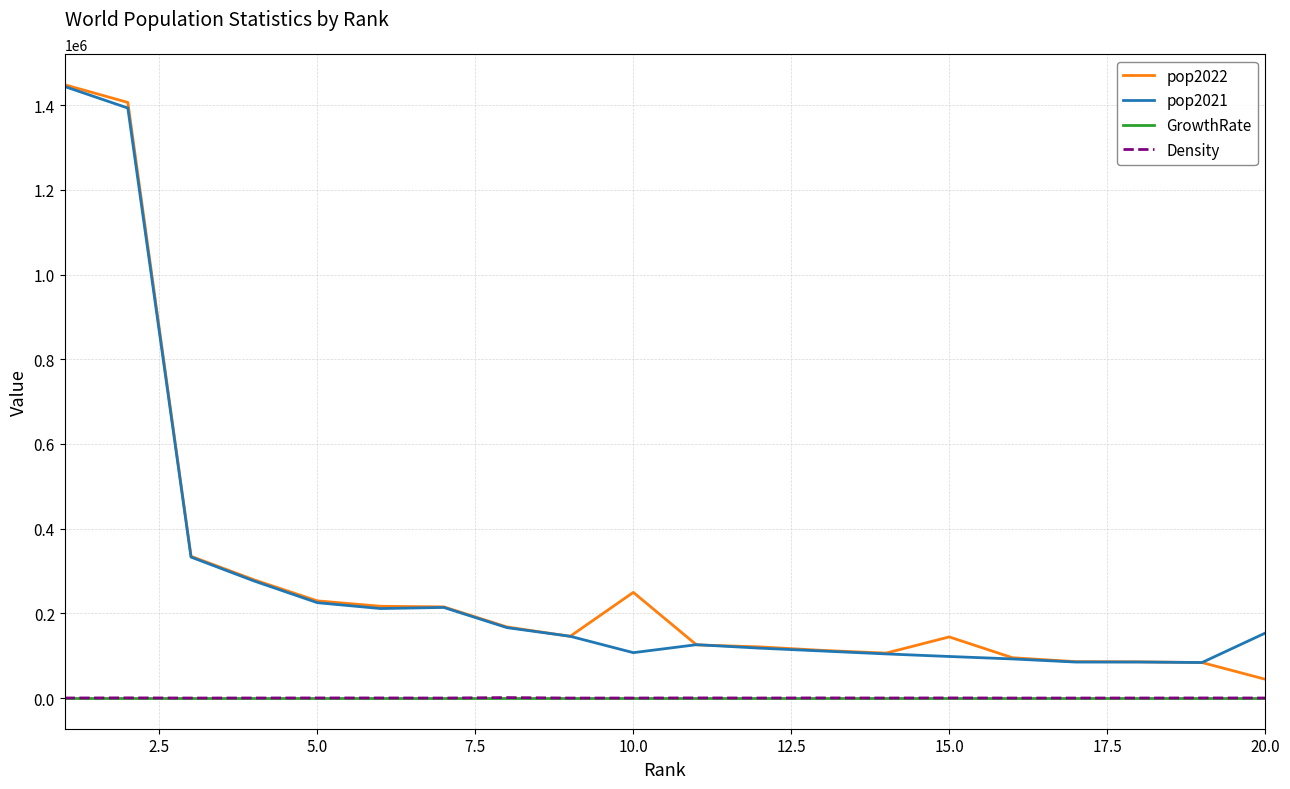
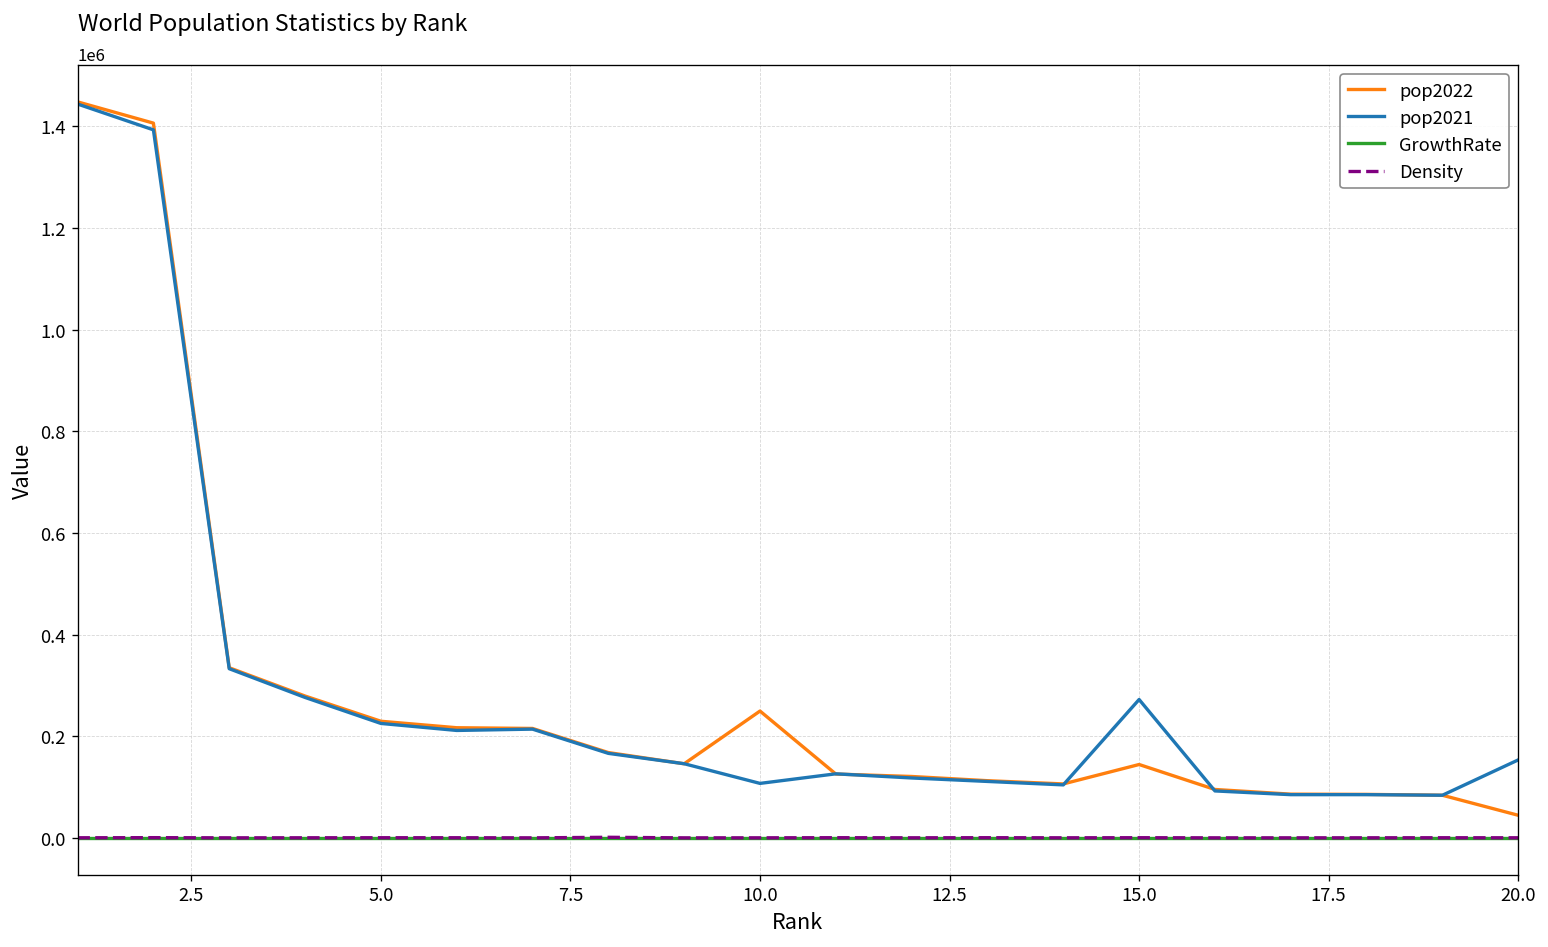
pop2021, 15.0: 100000 -> 270000
